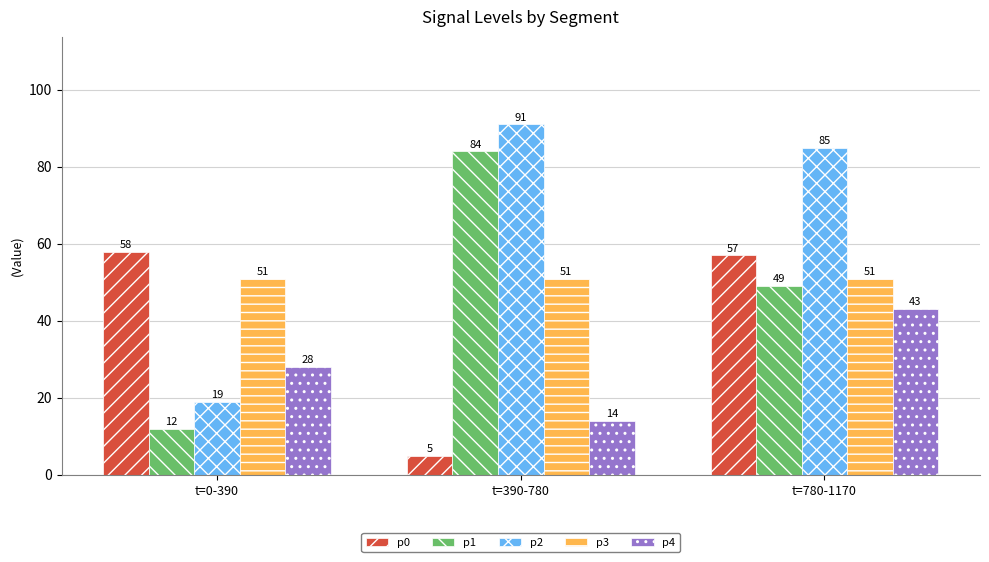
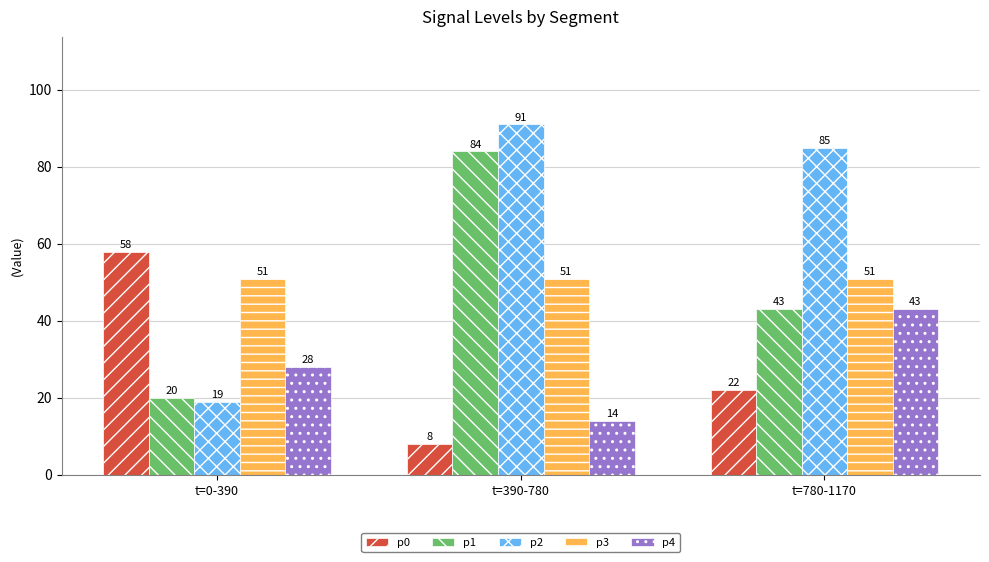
p1, t=0-390: 12 -> 20
p0, t=390-780: 5 -> 8
p0, t=780-1170: 57 -> 22
p1, t=780-1170: 49 -> 43
